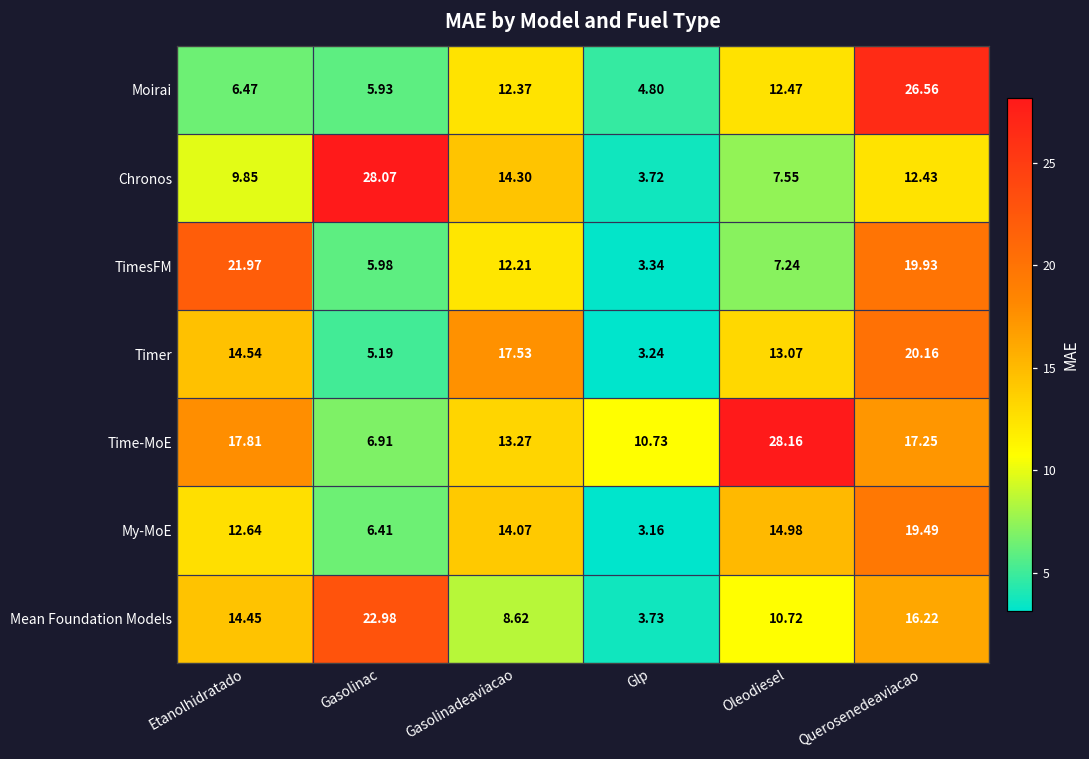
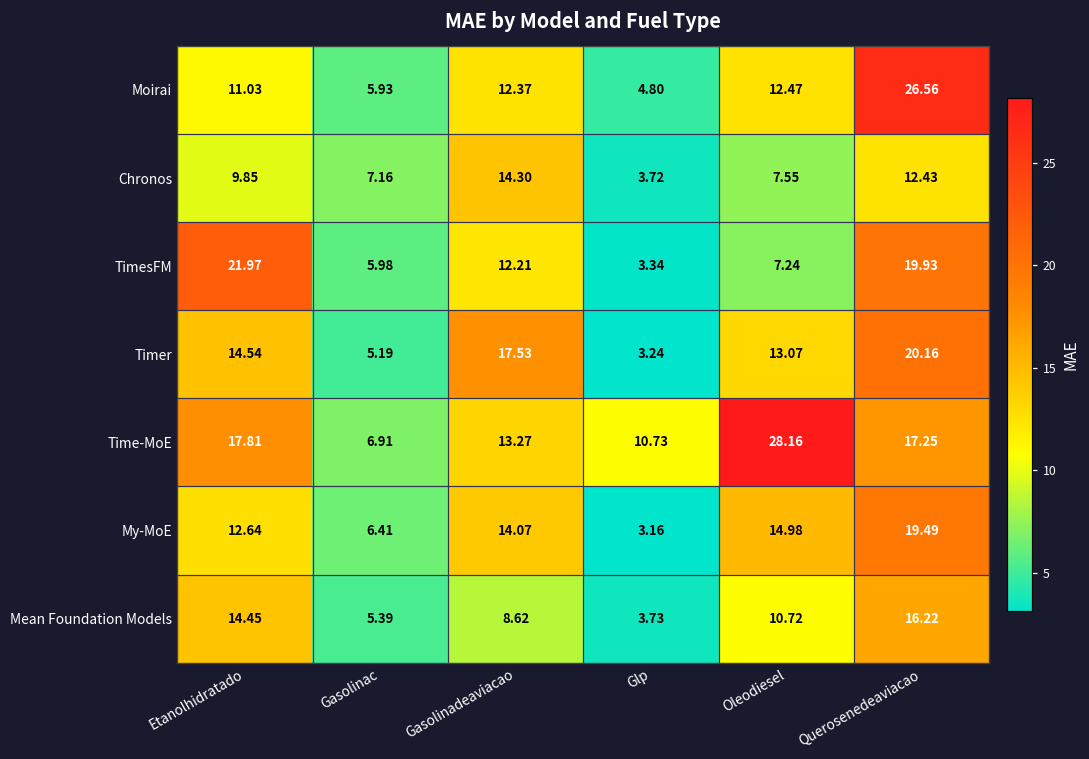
Moirai, Etanolhidratado: 6.47 -> 11.03
Chronos, Gasolinac: 28.07 -> 7.16
Mean Foundation Models, Gasolinac: 22.98 -> 5.39
